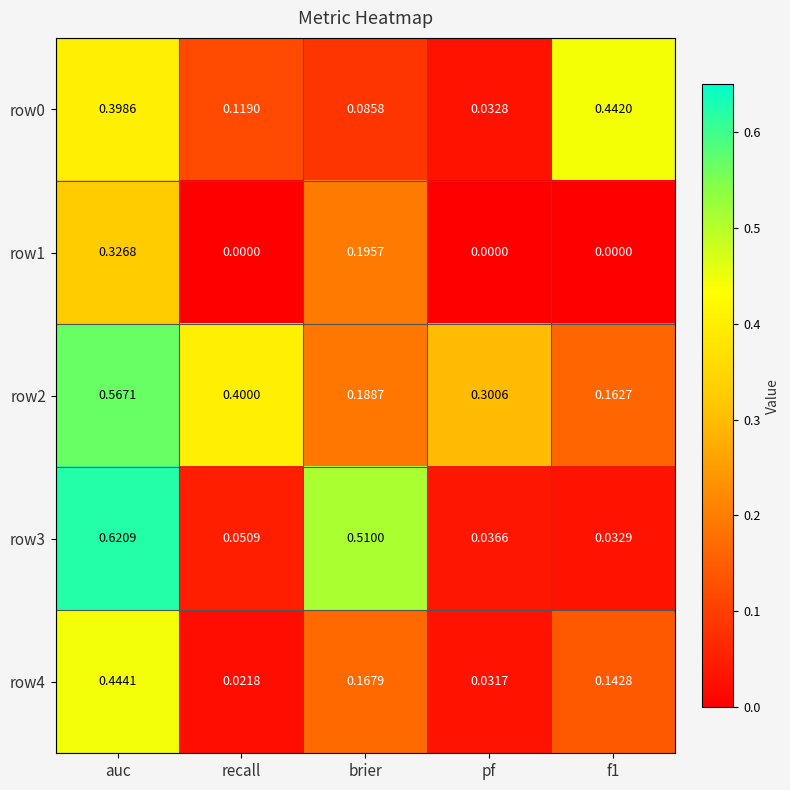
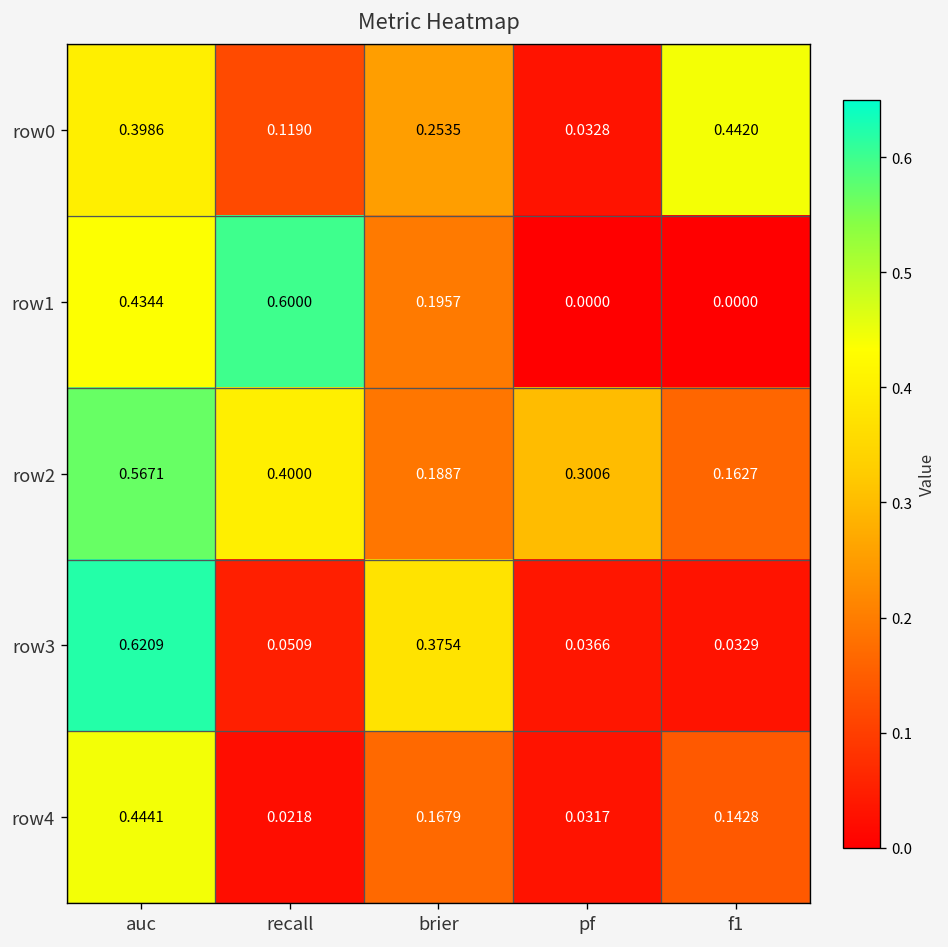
row0, brier: 0.0858 -> 0.2535
row1, auc: 0.3268 -> 0.4344
row1, recall: 0.0000 -> 0.6000
row3, brier: 0.5100 -> 0.3754
